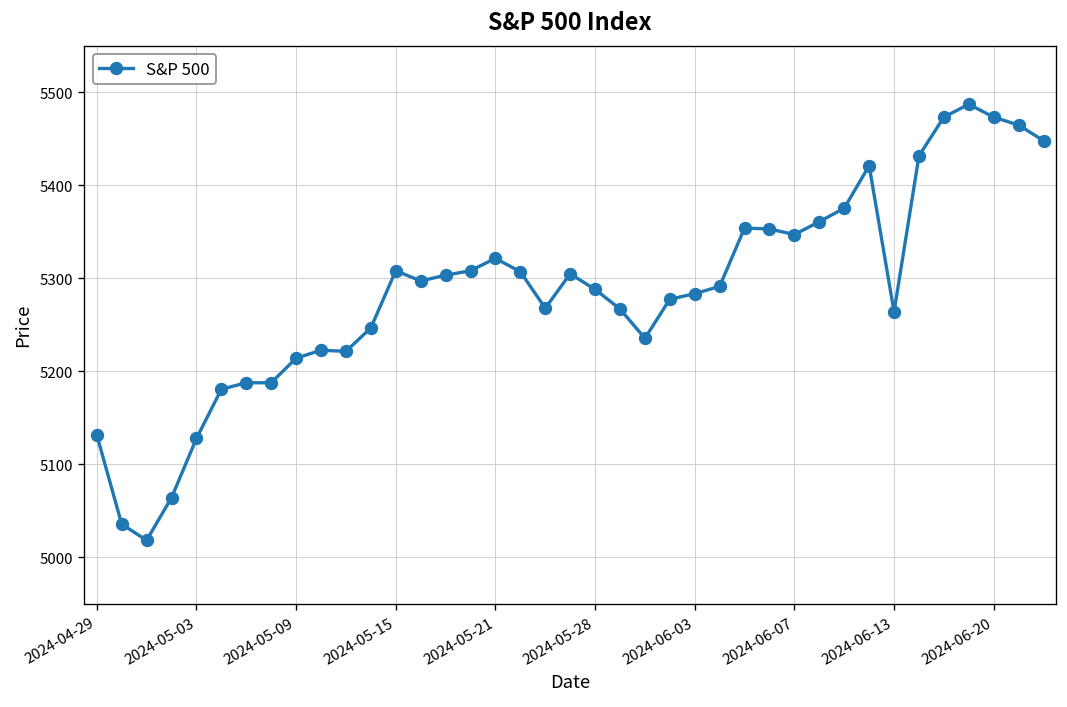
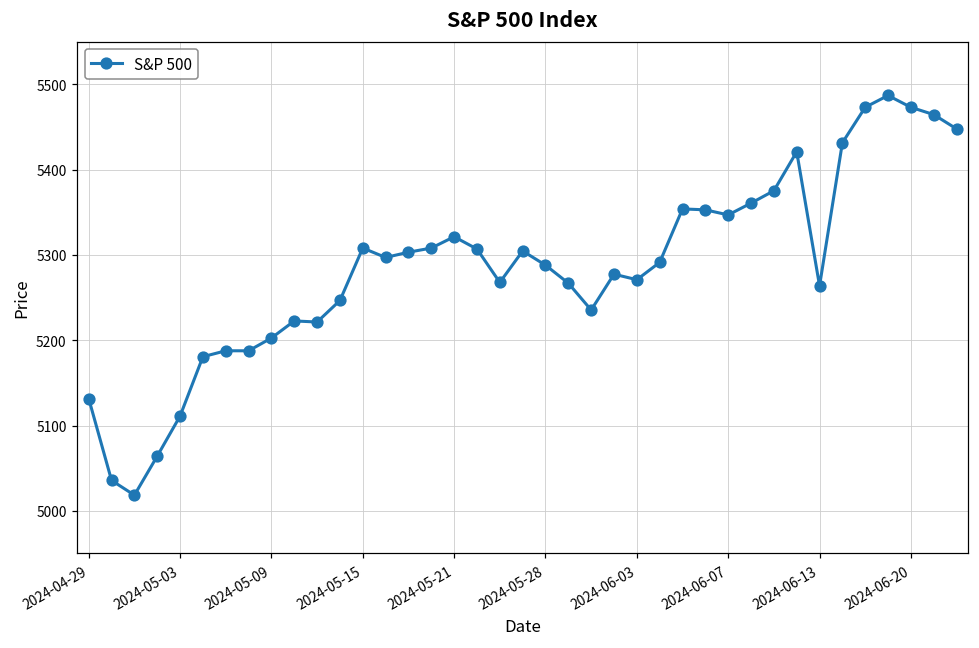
2024-05-03: 5130 -> 5110
2024-05-09: 5210 -> 5200
2024-06-03: 5280 -> 5270
